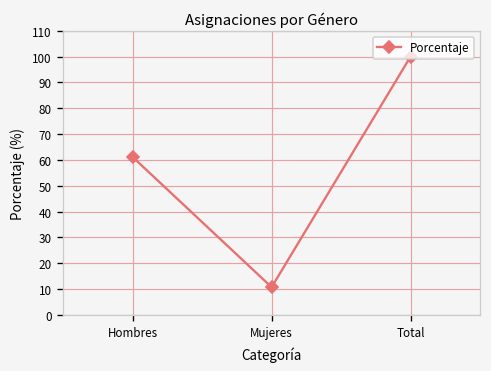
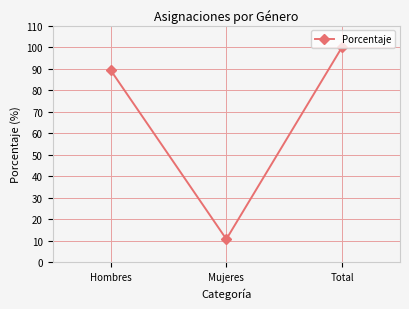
Hombres: 61 -> 89
